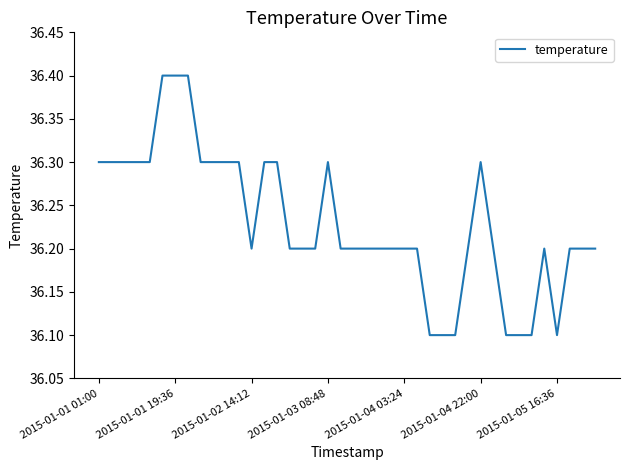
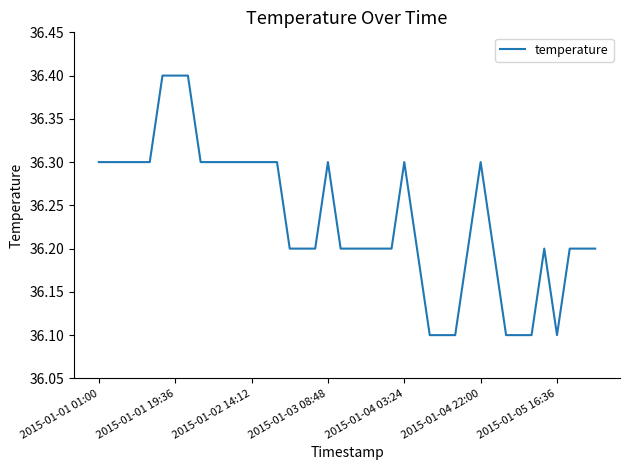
2015-01-02 14:12: 36.2 -> 36.3
2015-01-04 03:24: 36.2 -> 36.3
